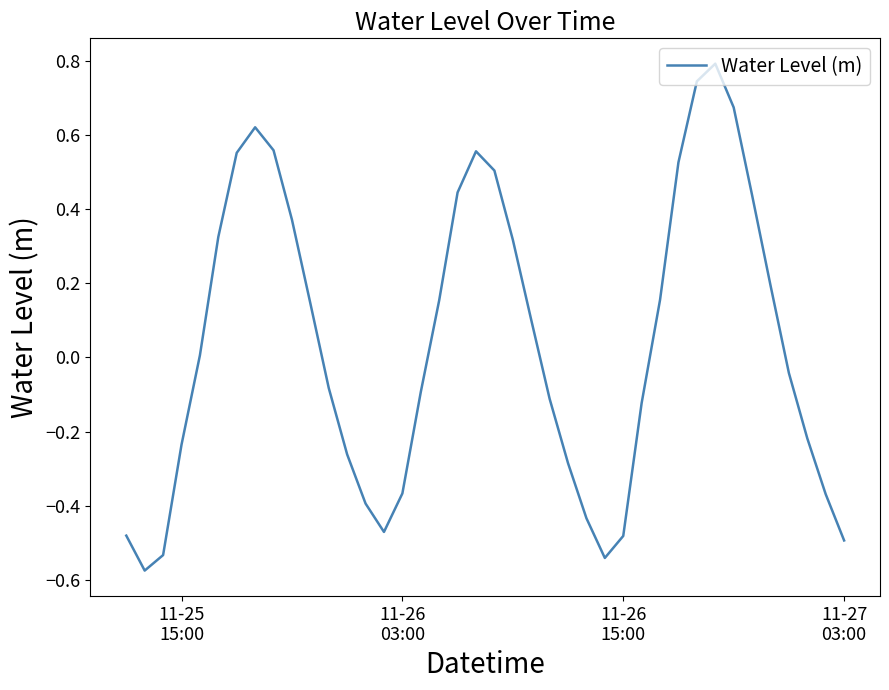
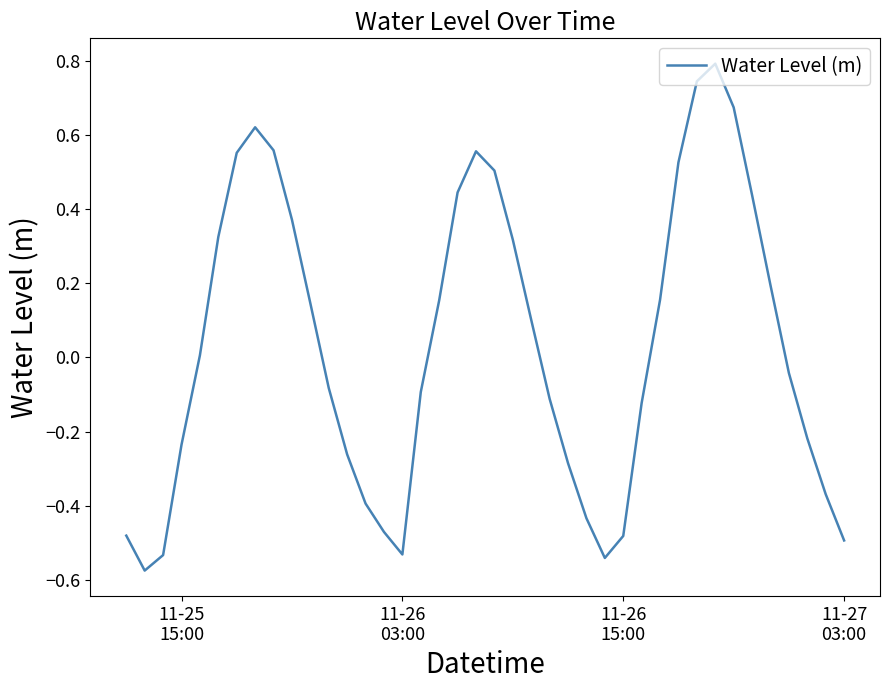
11-26 03:00: -0.37 -> -0.53
